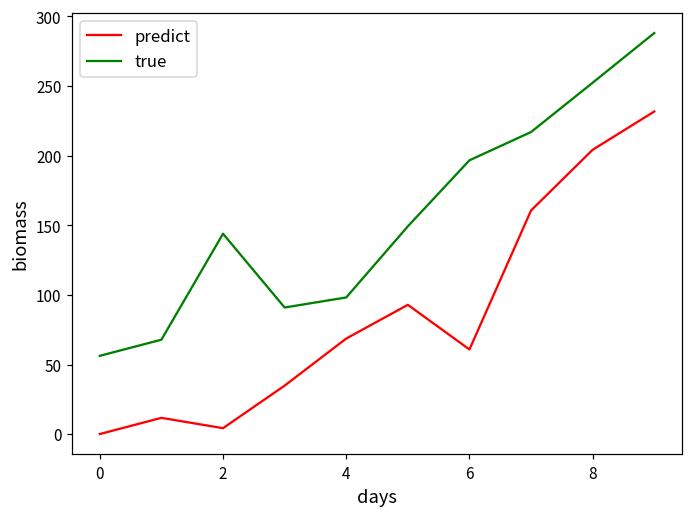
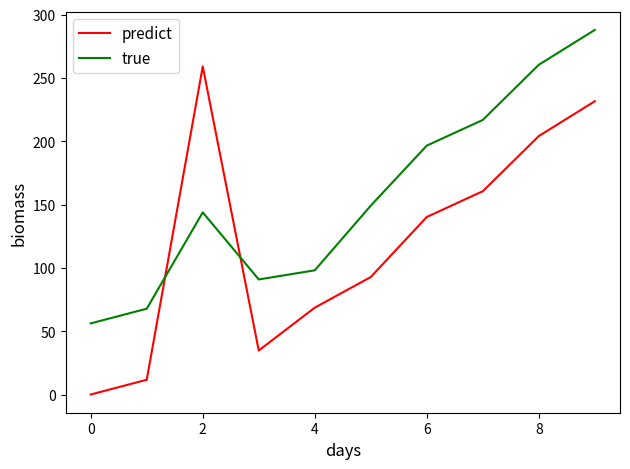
predict, 2: 4 -> 259
predict, 6: 61 -> 140
true, 8: 252 -> 260
